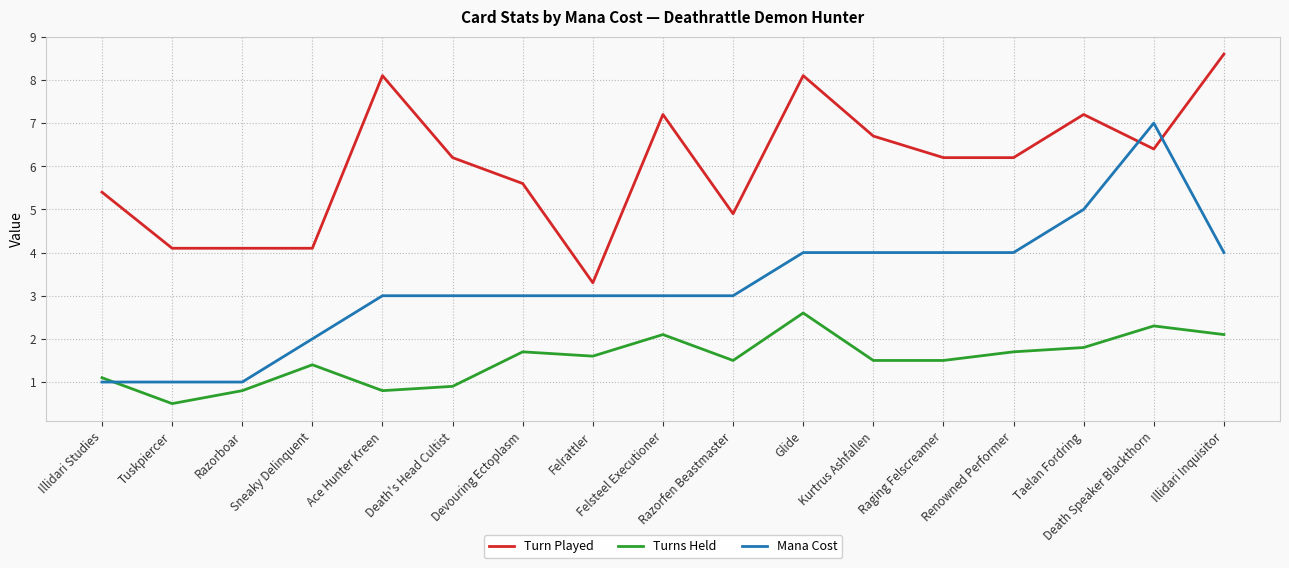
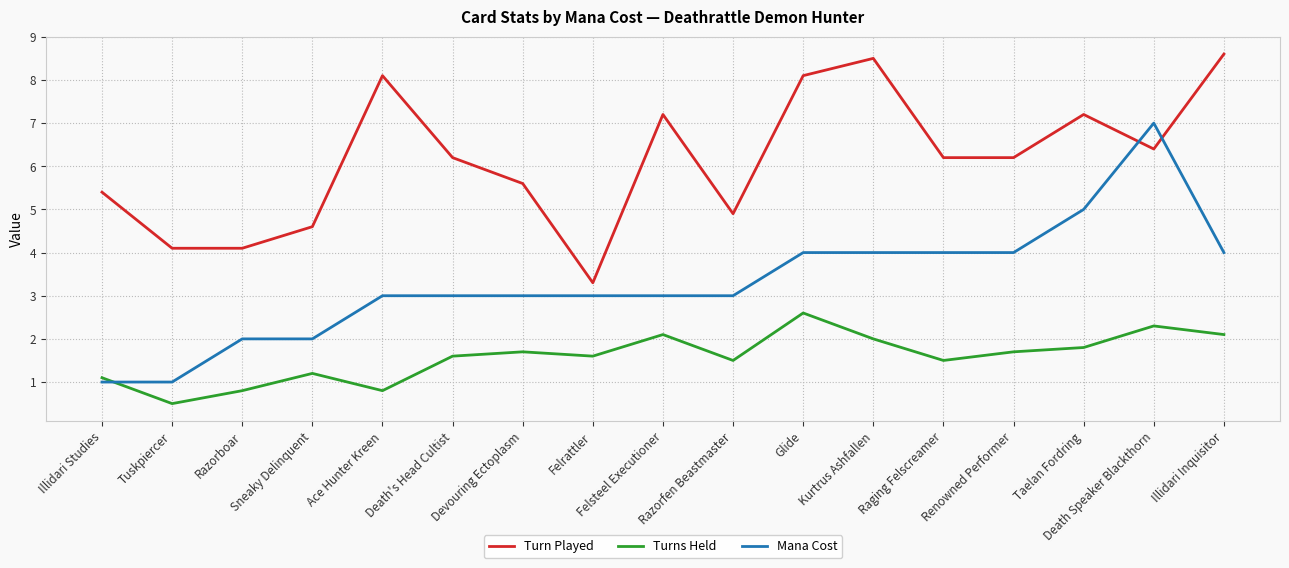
Mana Cost, Razorboar: 1 -> 2
Turn Played, Sneaky Delinquent: 4.1 -> 4.6
Turns Held, Sneaky Delinquent: 1.4 -> 1.2
Turns Held, Death's Head Cultist: 0.9 -> 1.6
Turn Played, Kurtrus Ashfallen: 6.7 -> 8.5
Turns Held, Kurtrus Ashfallen: 1.5 -> 2.0
